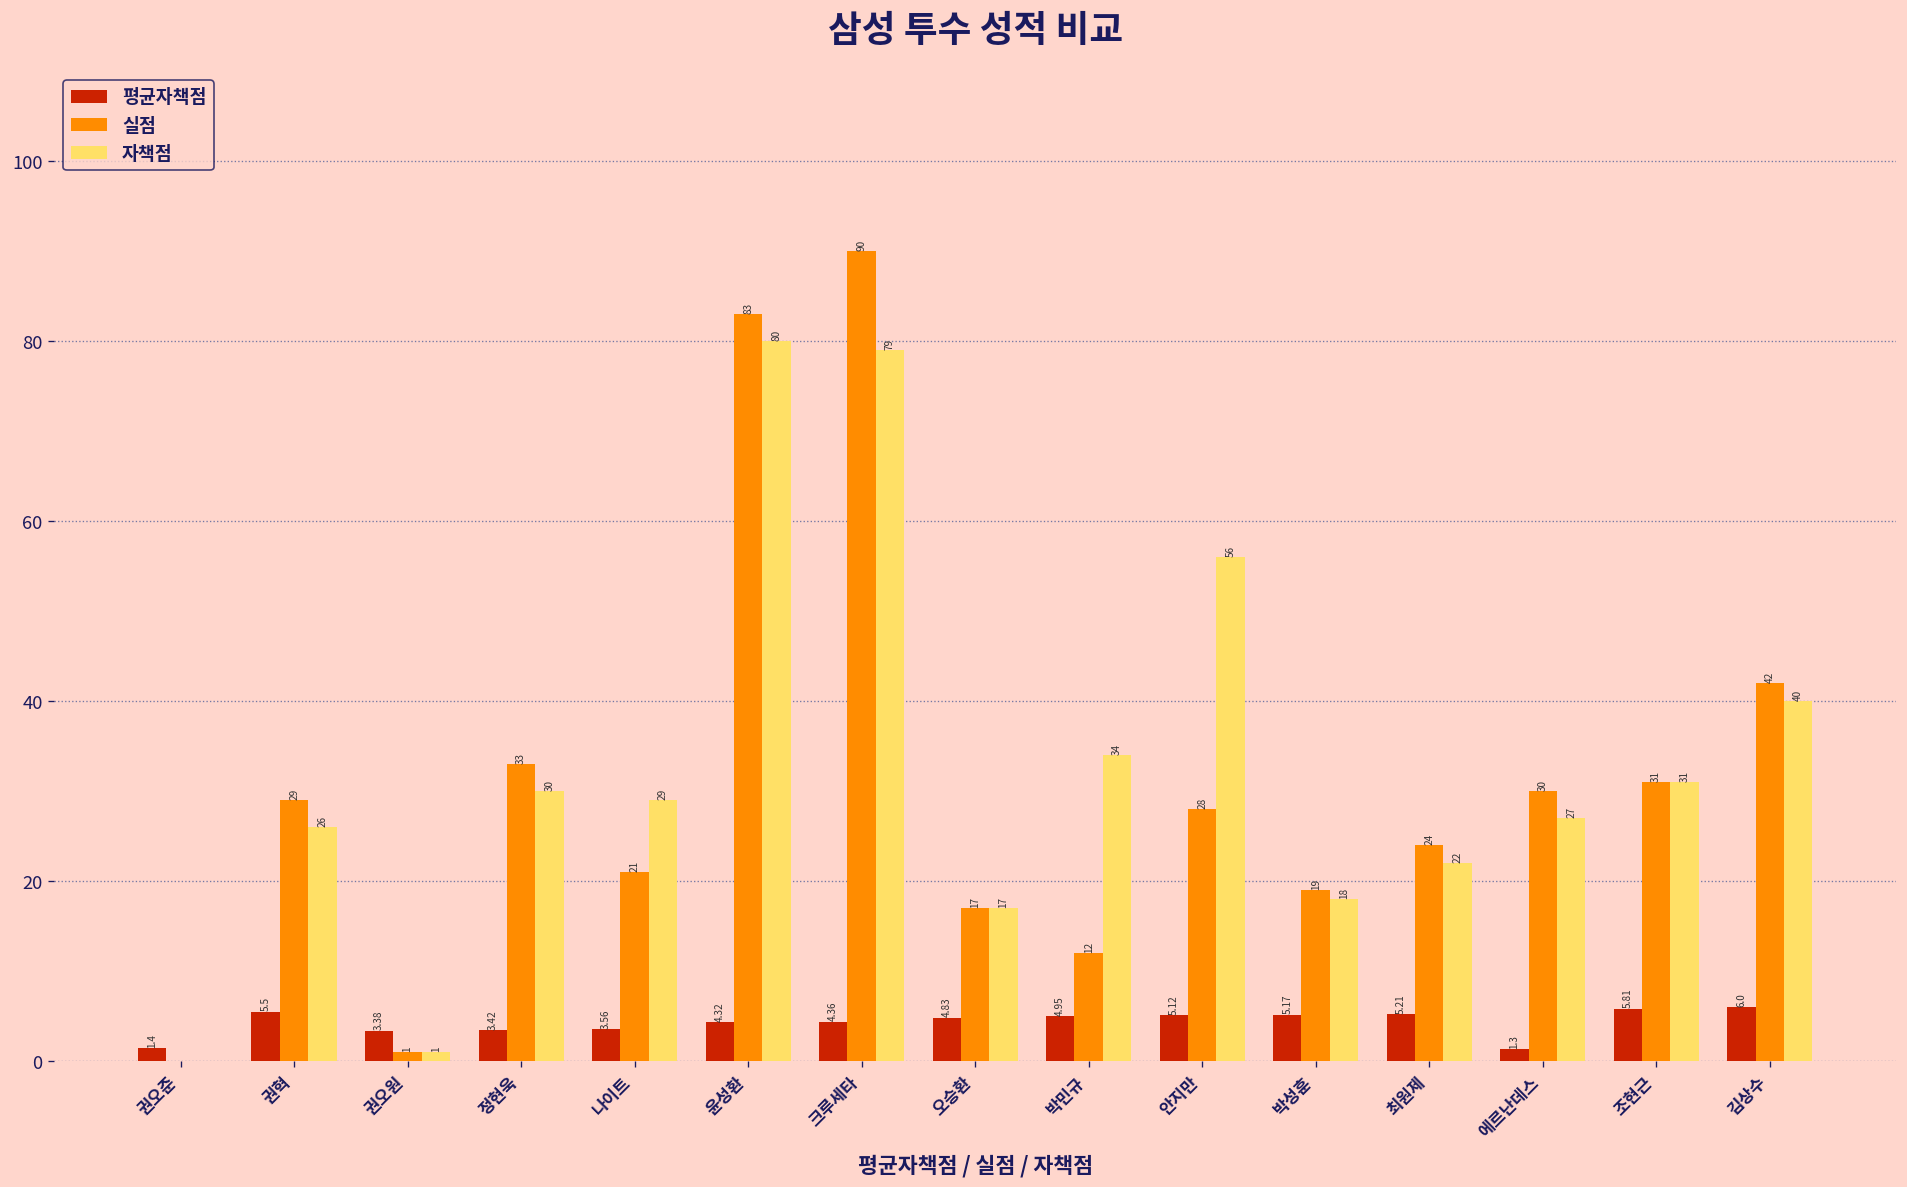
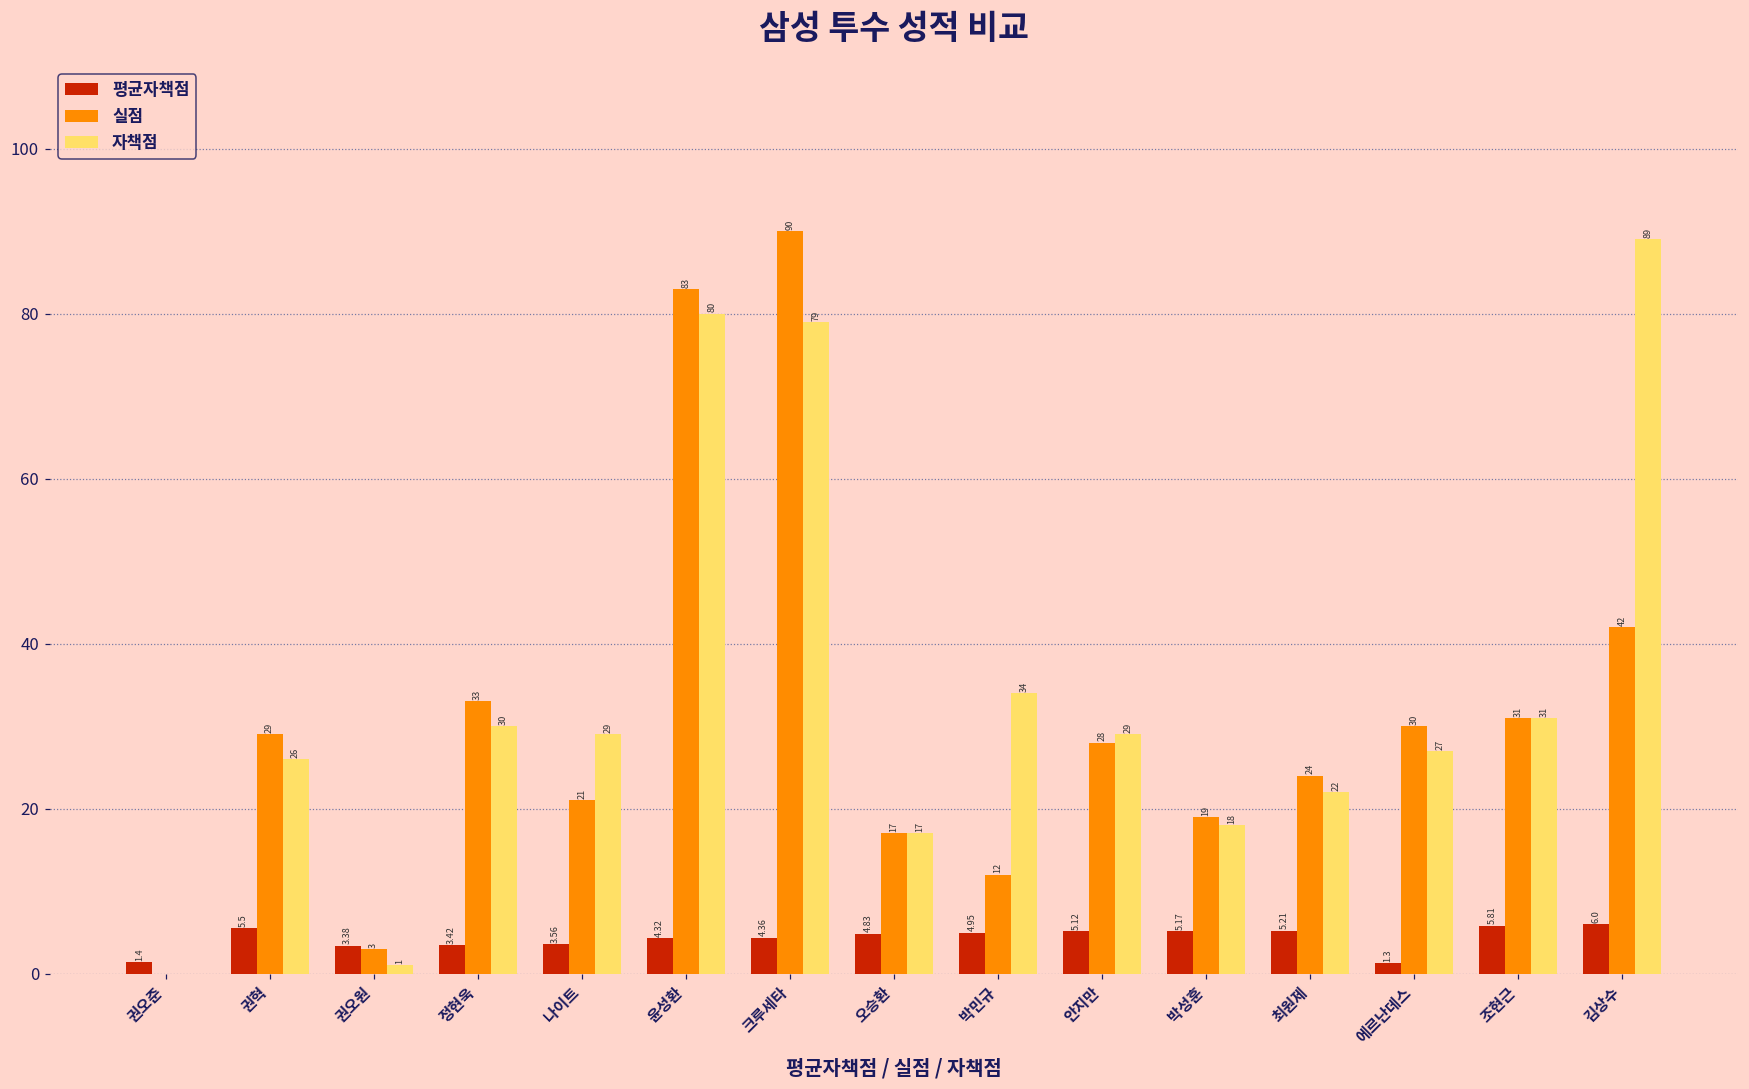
실점, 권오원: 1 -> 3
자책점, 안지만: 56 -> 29
자책점, 김상수: 40 -> 89
